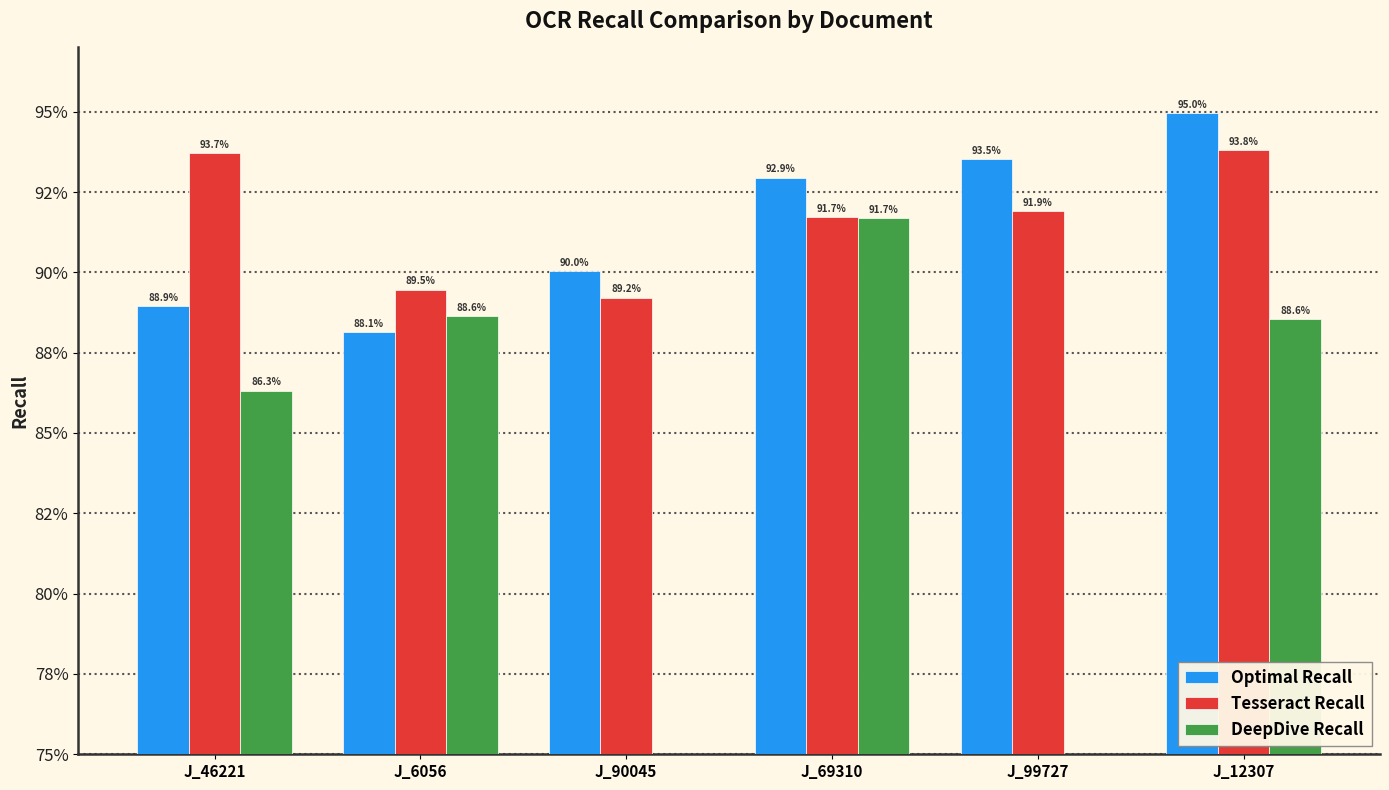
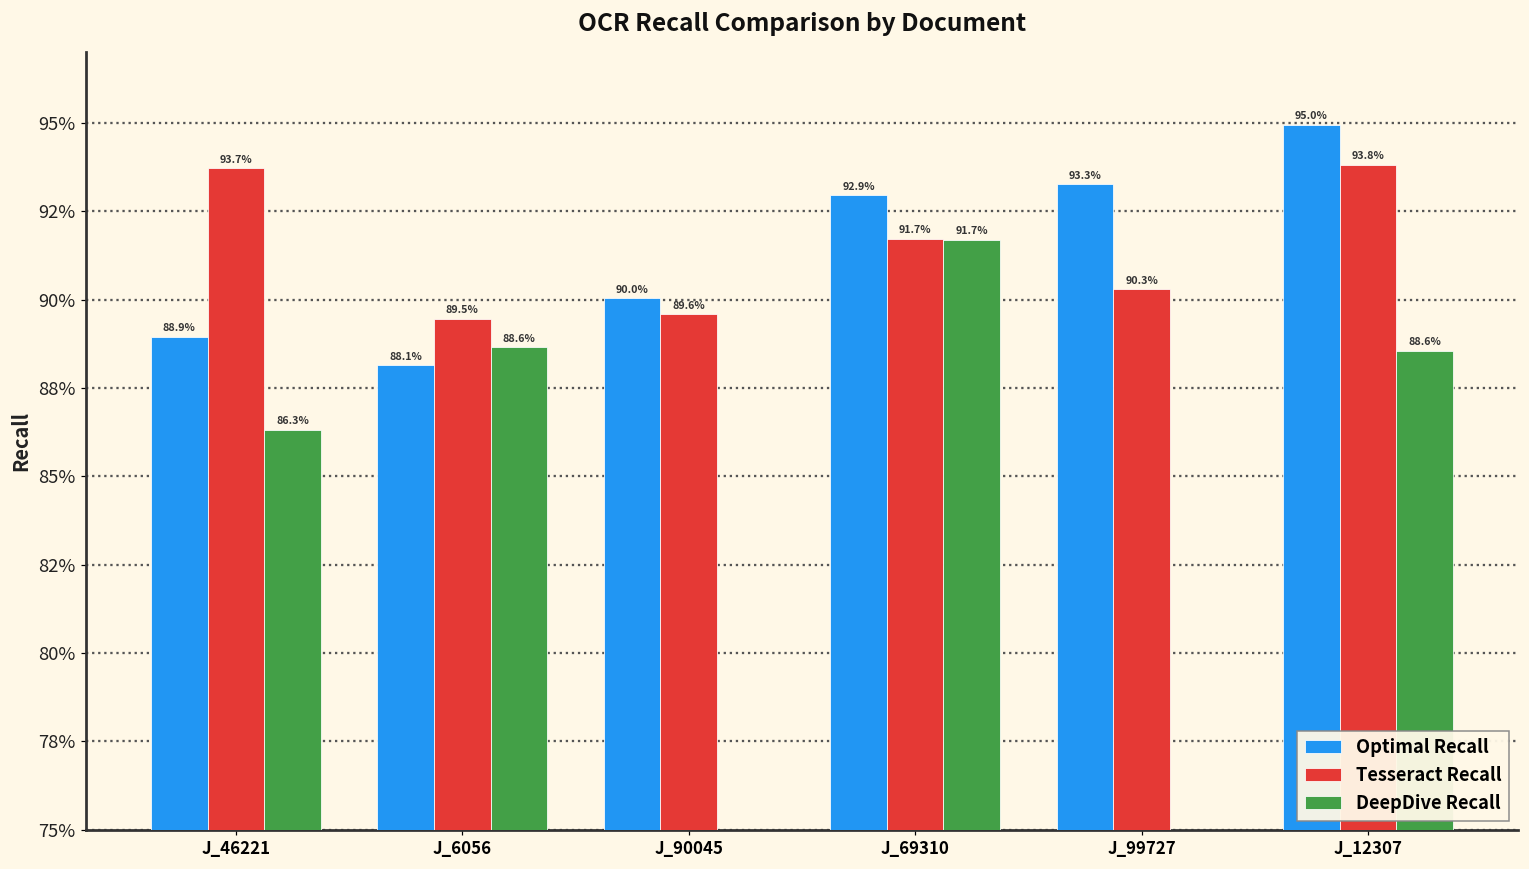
Tesseract Recall, J_90045: 89.2% -> 89.6%
Optimal Recall, J_99727: 93.5% -> 93.3%
Tesseract Recall, J_99727: 91.9% -> 90.3%
